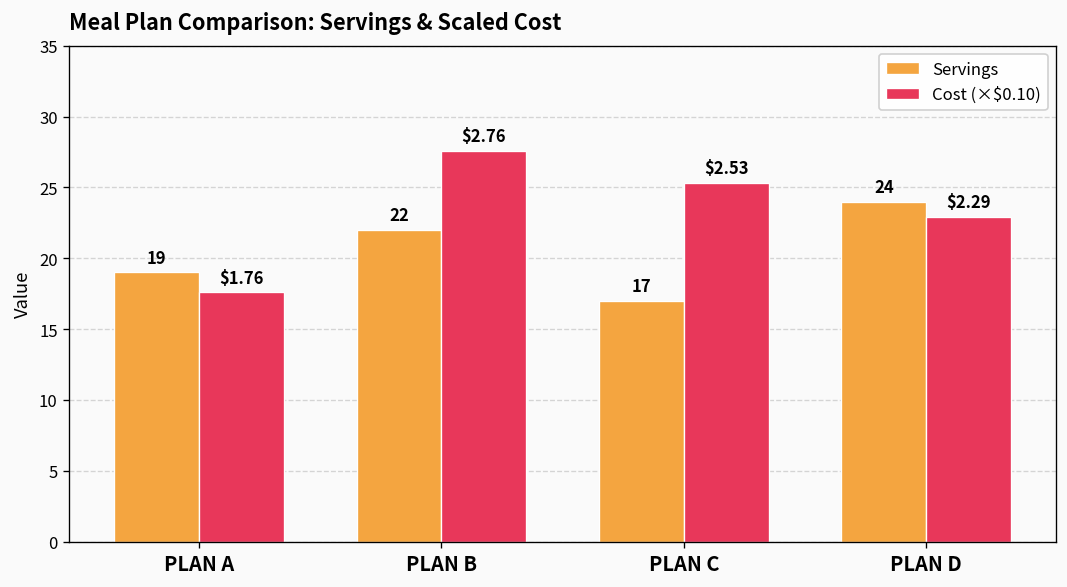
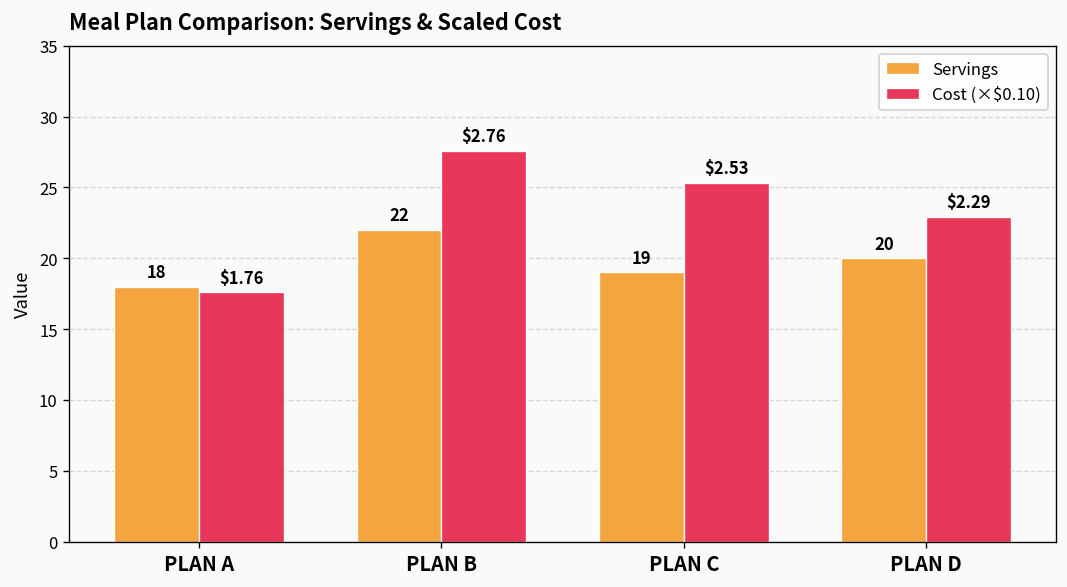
Servings, PLAN A: 19 -> 18
Servings, PLAN C: 17 -> 19
Servings, PLAN D: 24 -> 20
